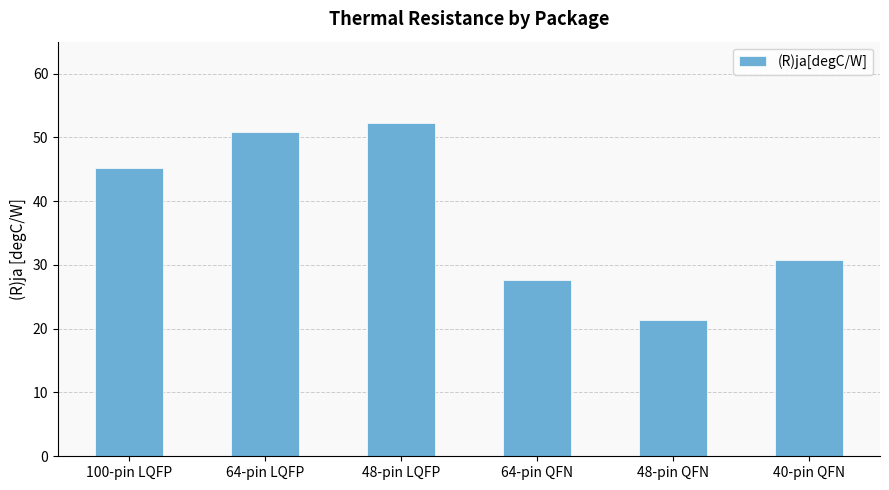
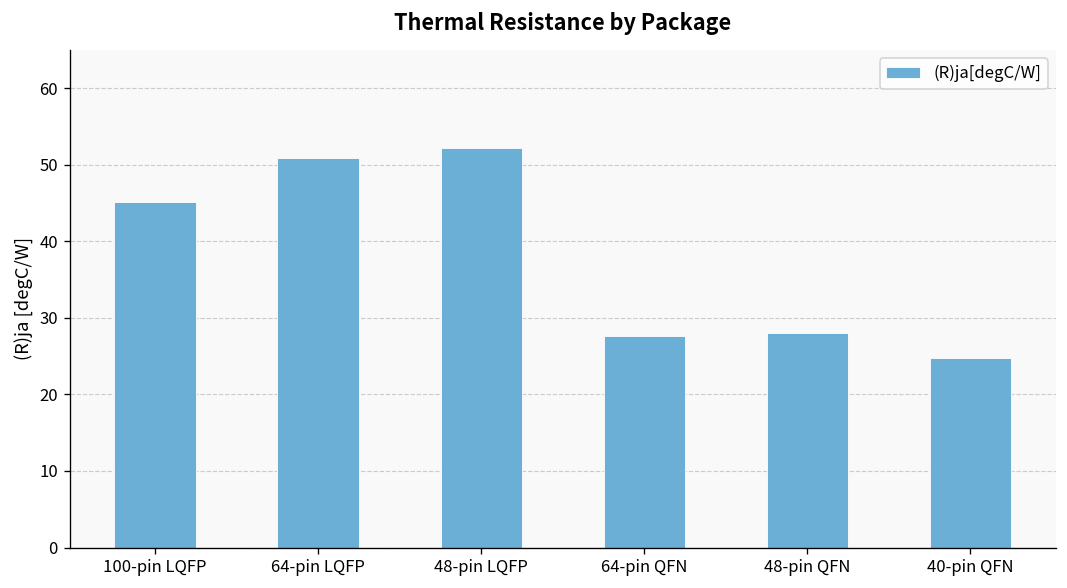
48-pin QFN: 21 -> 28
40-pin QFN: 31 -> 25
